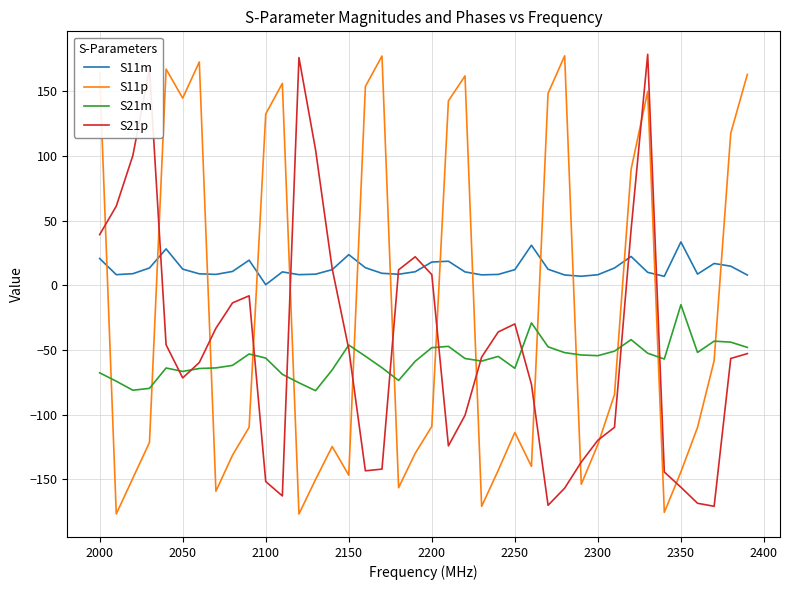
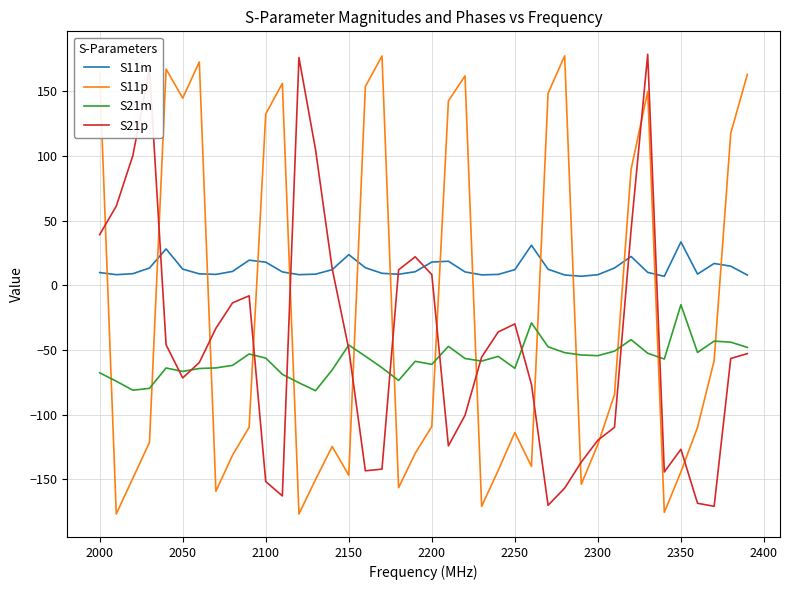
S11m, 2000: 21 -> 10
S11m, 2100: 0 -> 18
S21m, 2200: -48 -> -61
S21p, 2350: -156 -> -127
